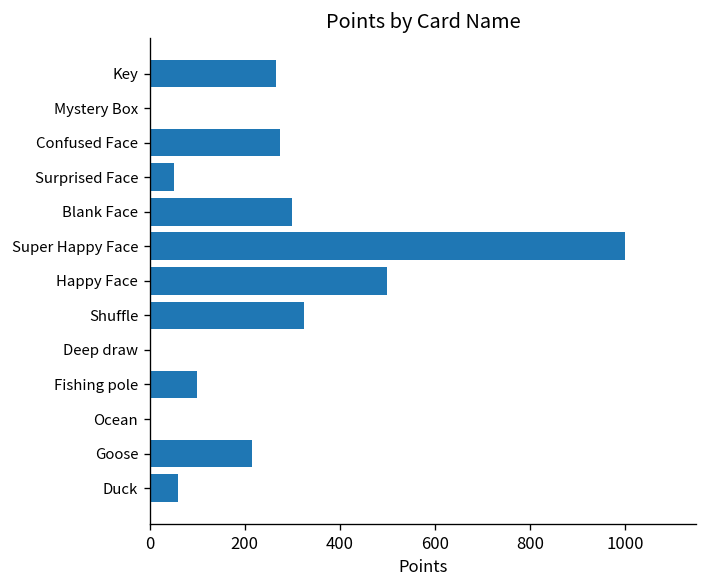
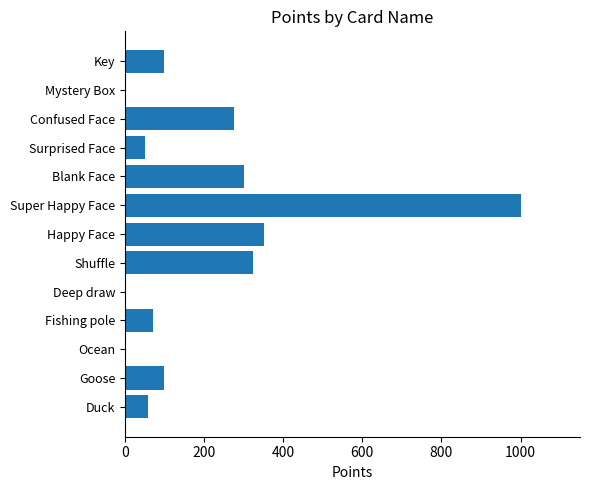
Key: 270 -> 100
Happy Face: 500 -> 350
Fishing pole: 100 -> 70
Goose: 220 -> 100
